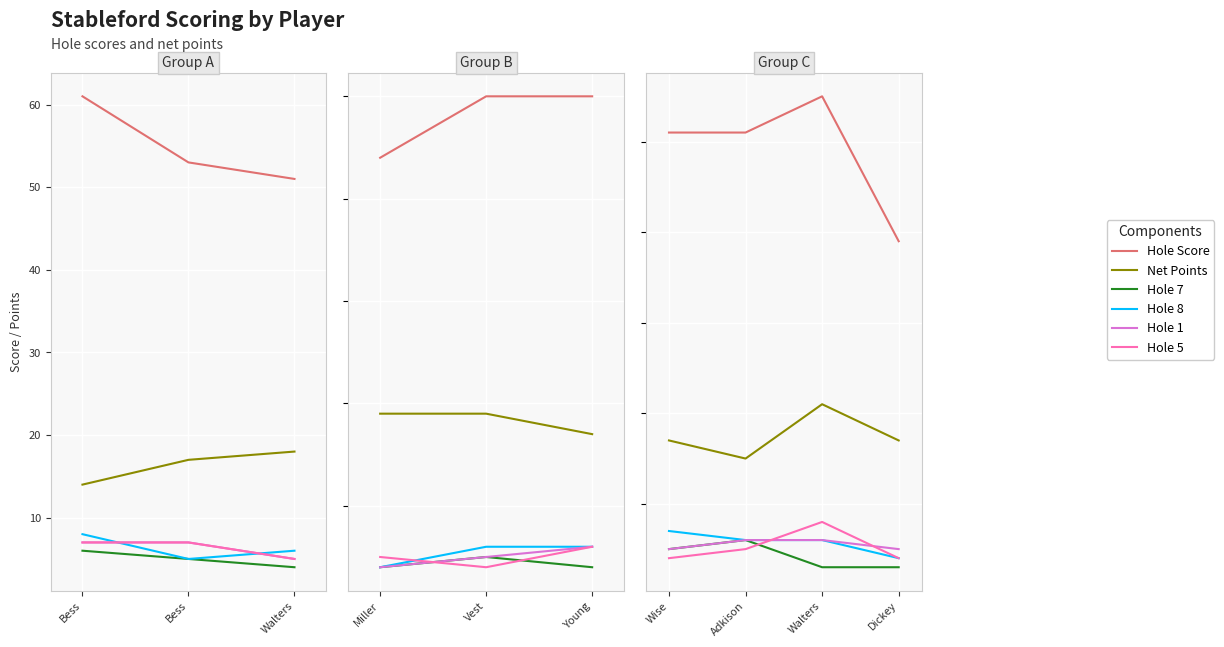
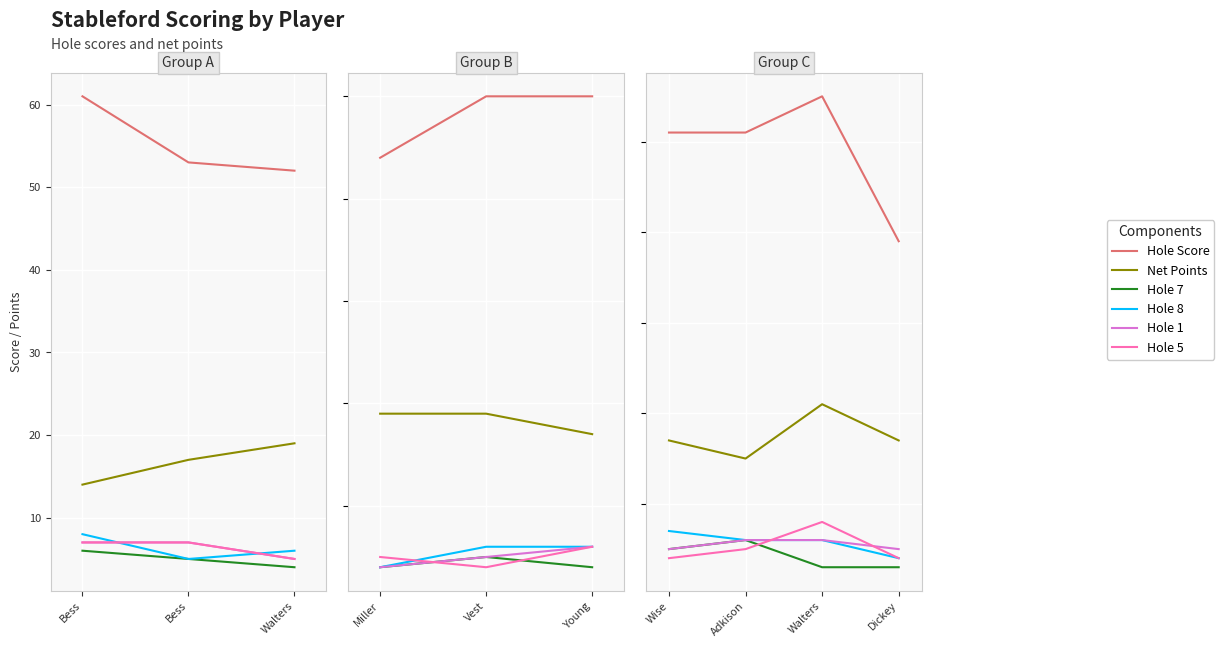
Group A, Hole Score, Walters: 51 -> 52
Group A, Net Points, Walters: 18 -> 19
